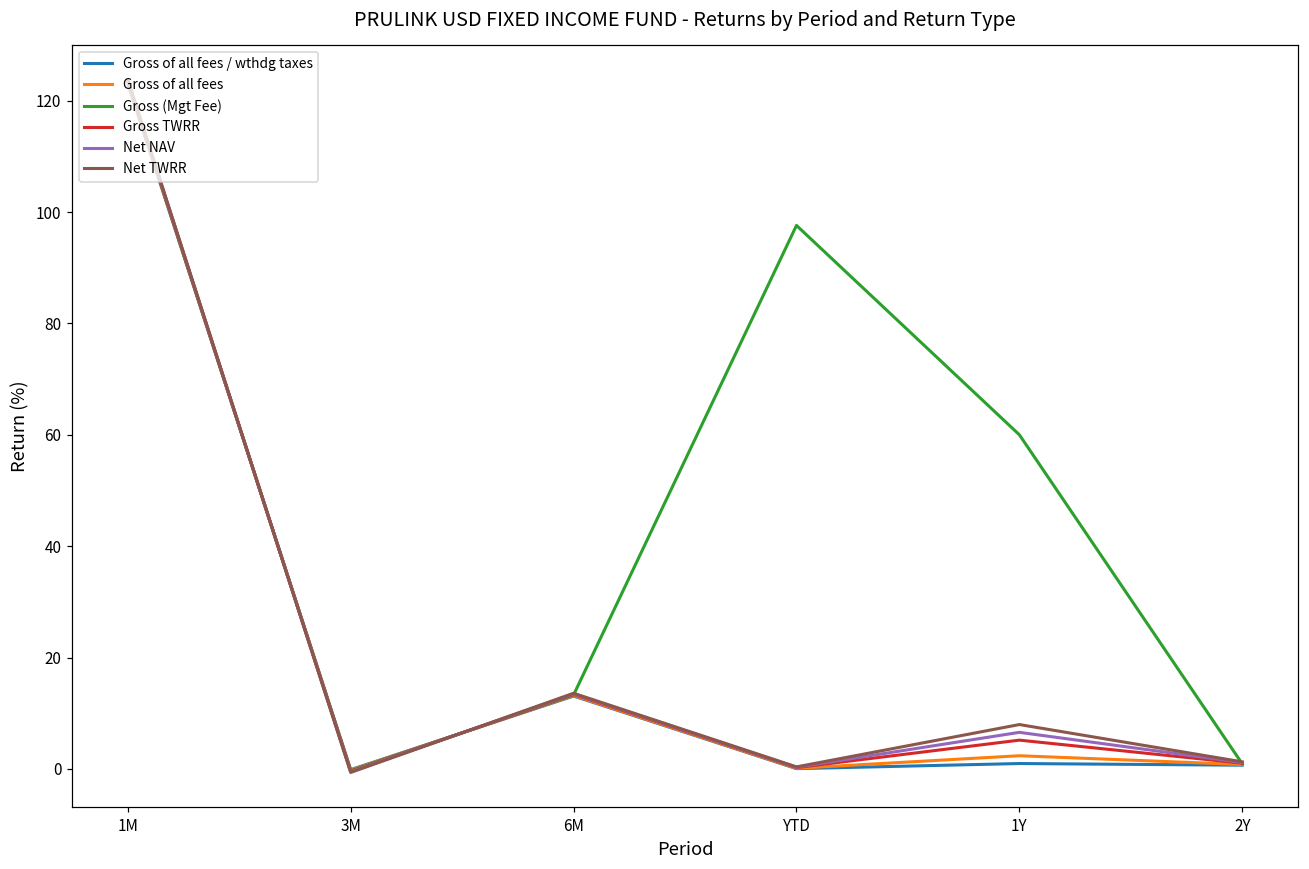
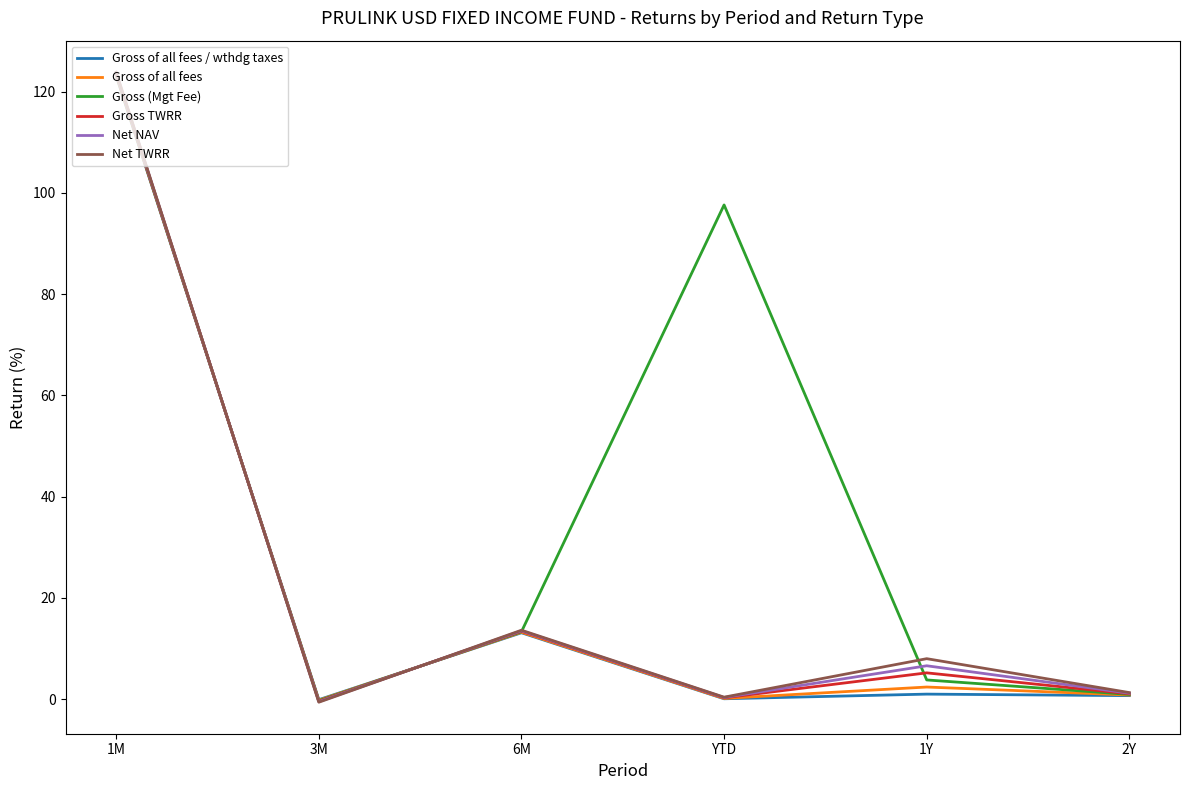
Gross (Mgt Fee), 1Y: 60 -> 4
